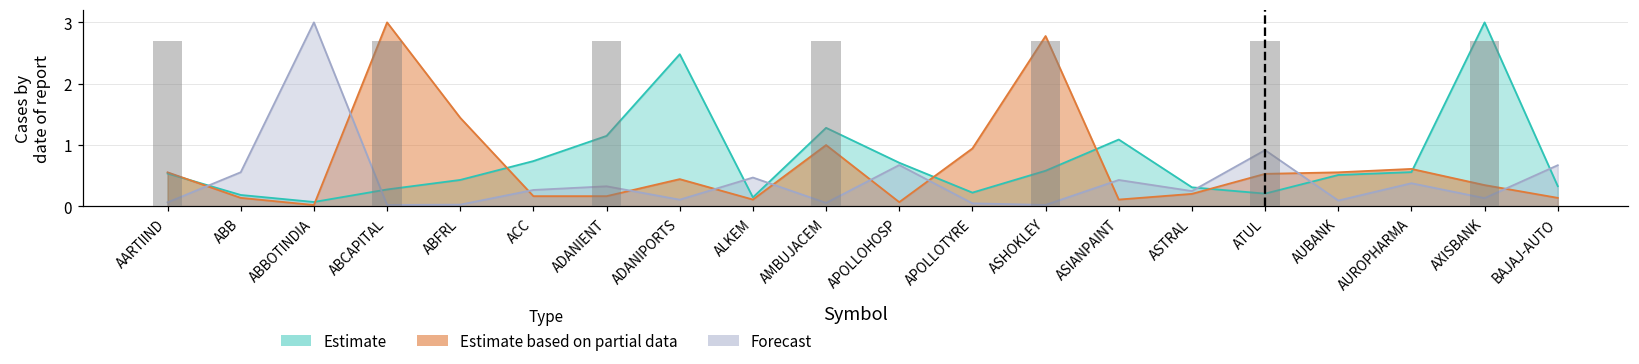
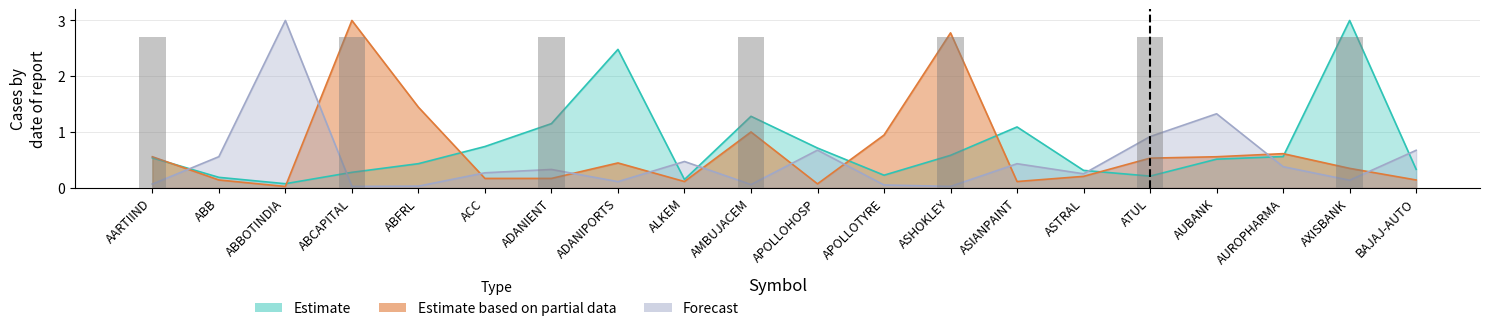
Forecast, AUBANK: 0.1 -> 1.3
